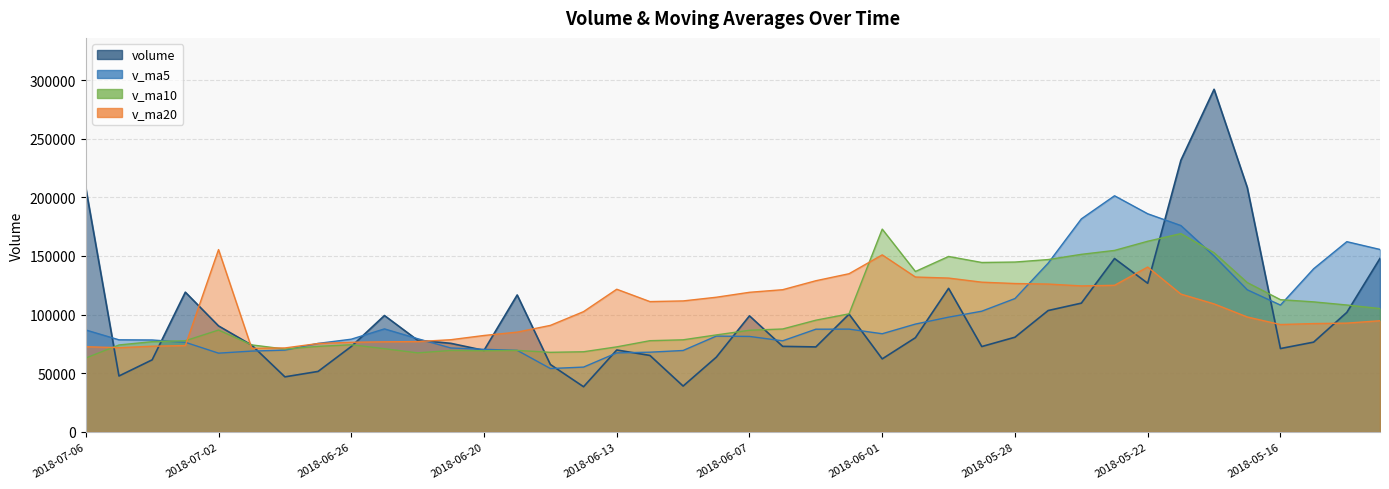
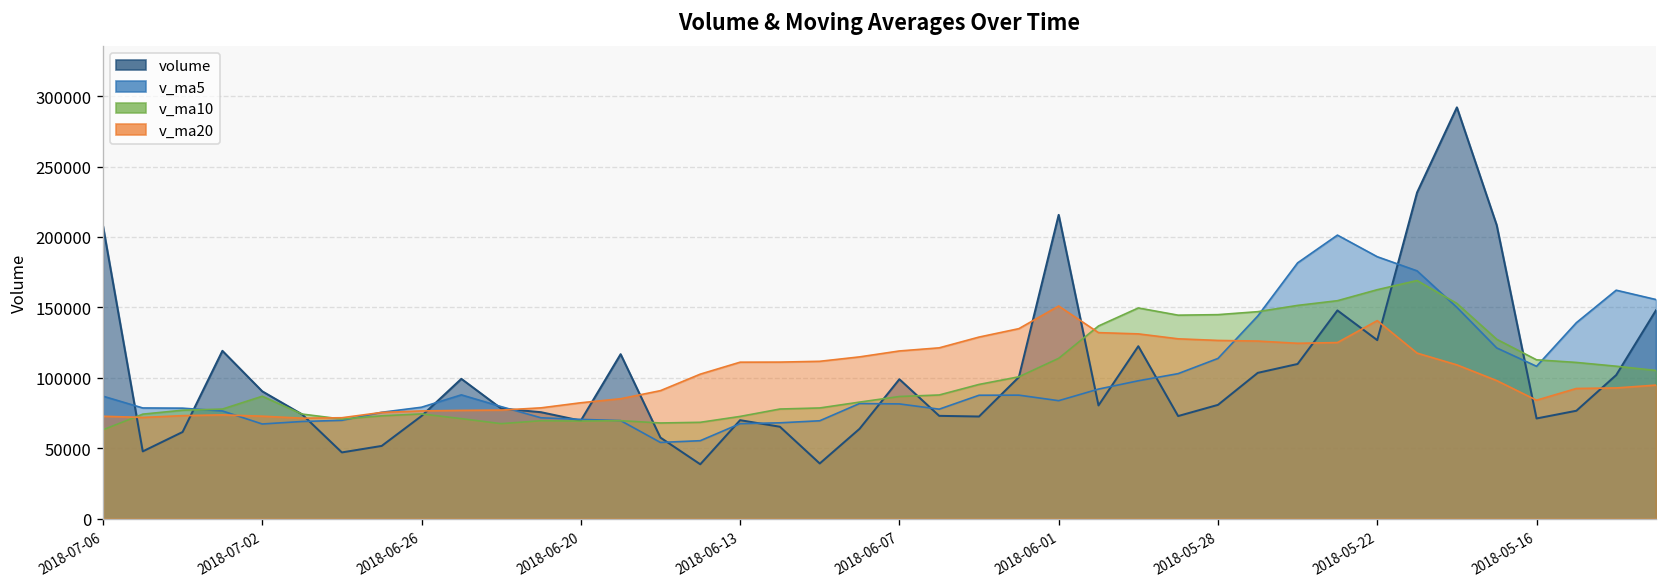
v_ma20, 2018-07-02: 155000 -> 73000
v_ma20, 2018-06-13: 122000 -> 111000
volume, 2018-06-01: 62000 -> 216000
v_ma10, 2018-06-01: 173000 -> 114000
v_ma20, 2018-05-16: 92000 -> 84000
